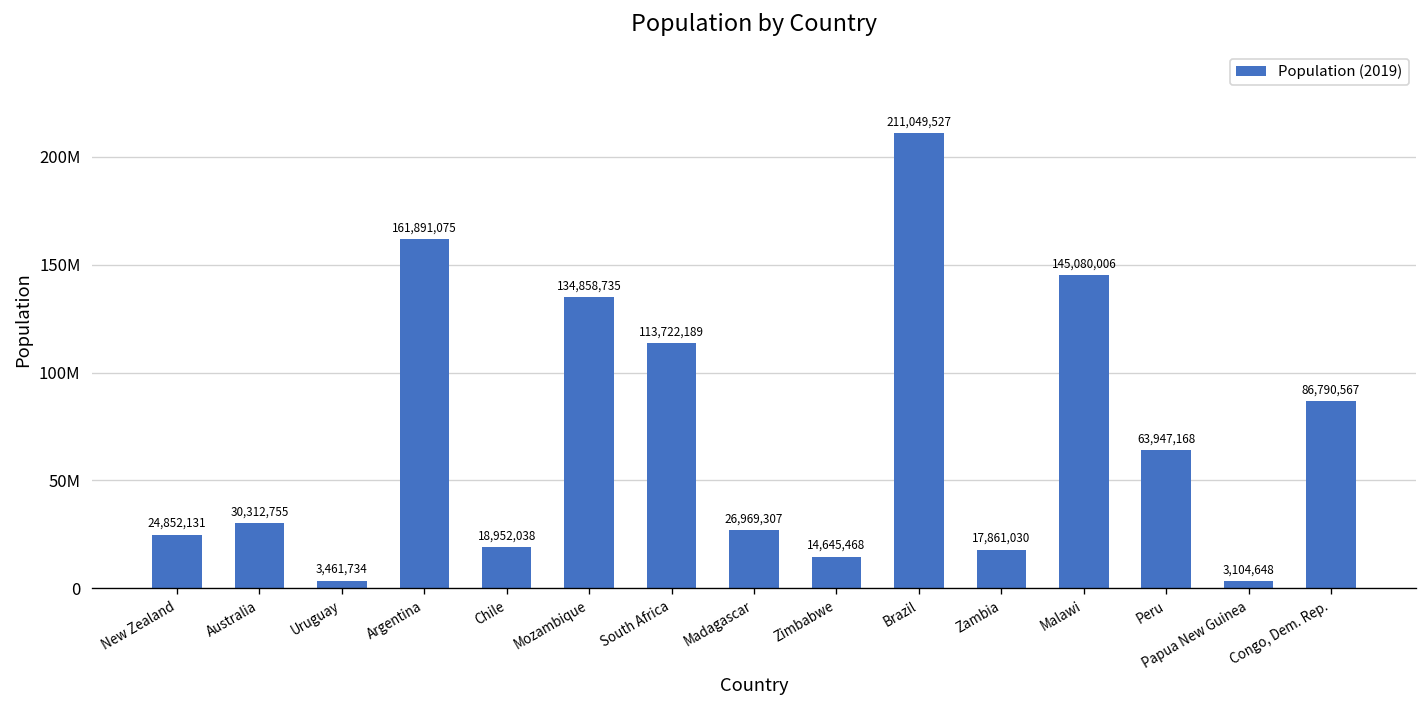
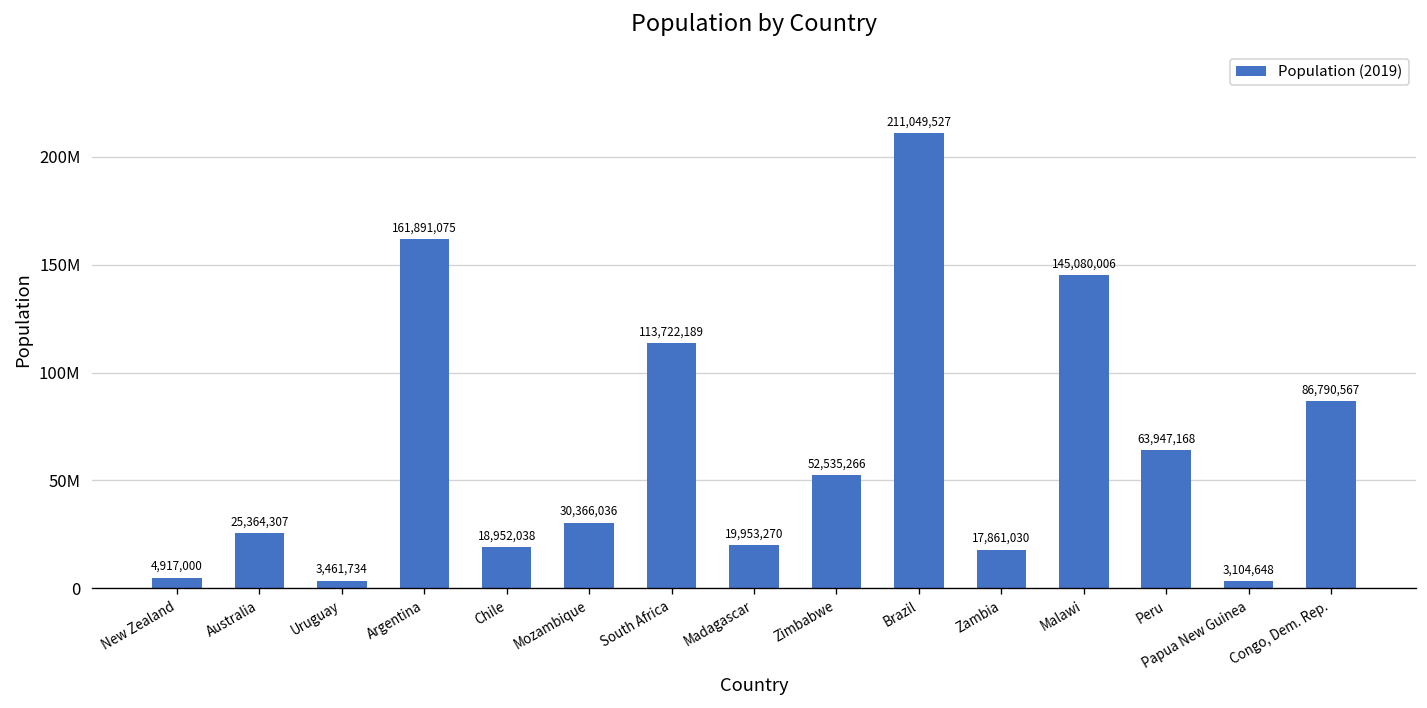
New Zealand: 24,852,131 -> 4,917,000
Australia: 30,312,755 -> 25,364,307
Mozambique: 134,858,735 -> 30,366,036
Madagascar: 26,969,307 -> 19,953,270
Zimbabwe: 14,645,468 -> 52,535,266
